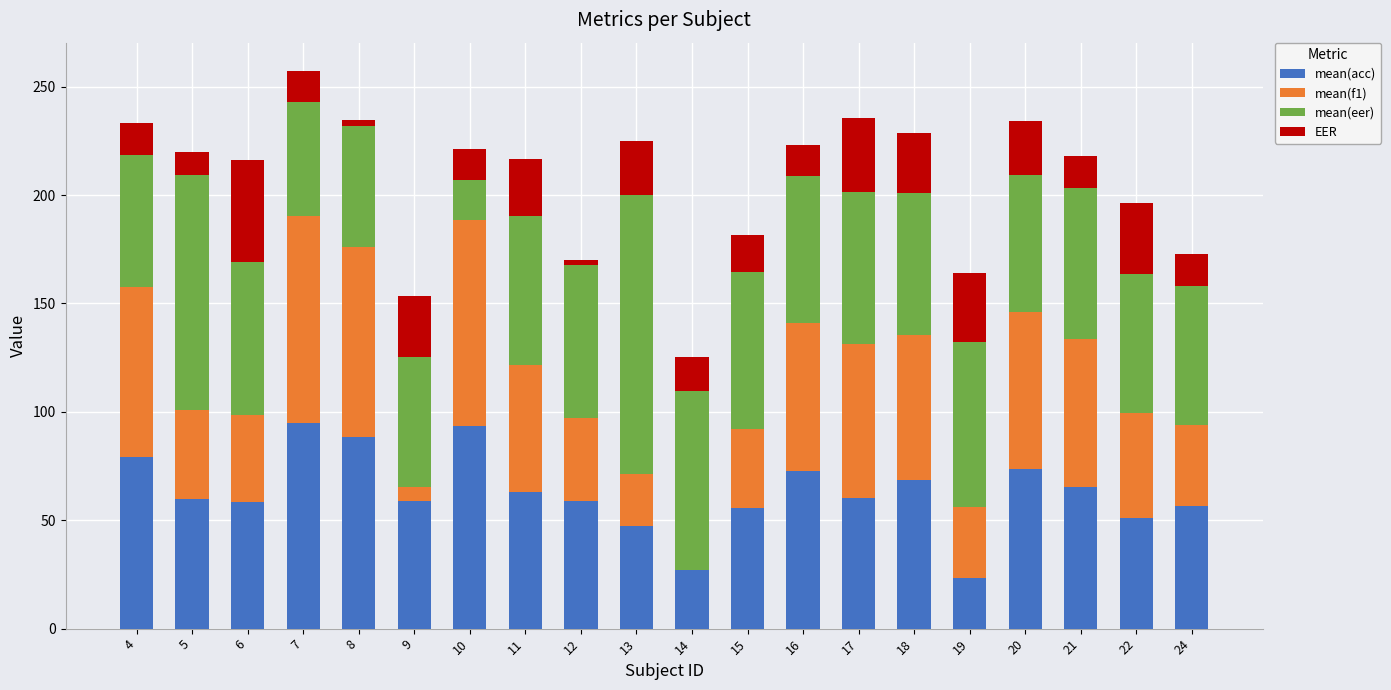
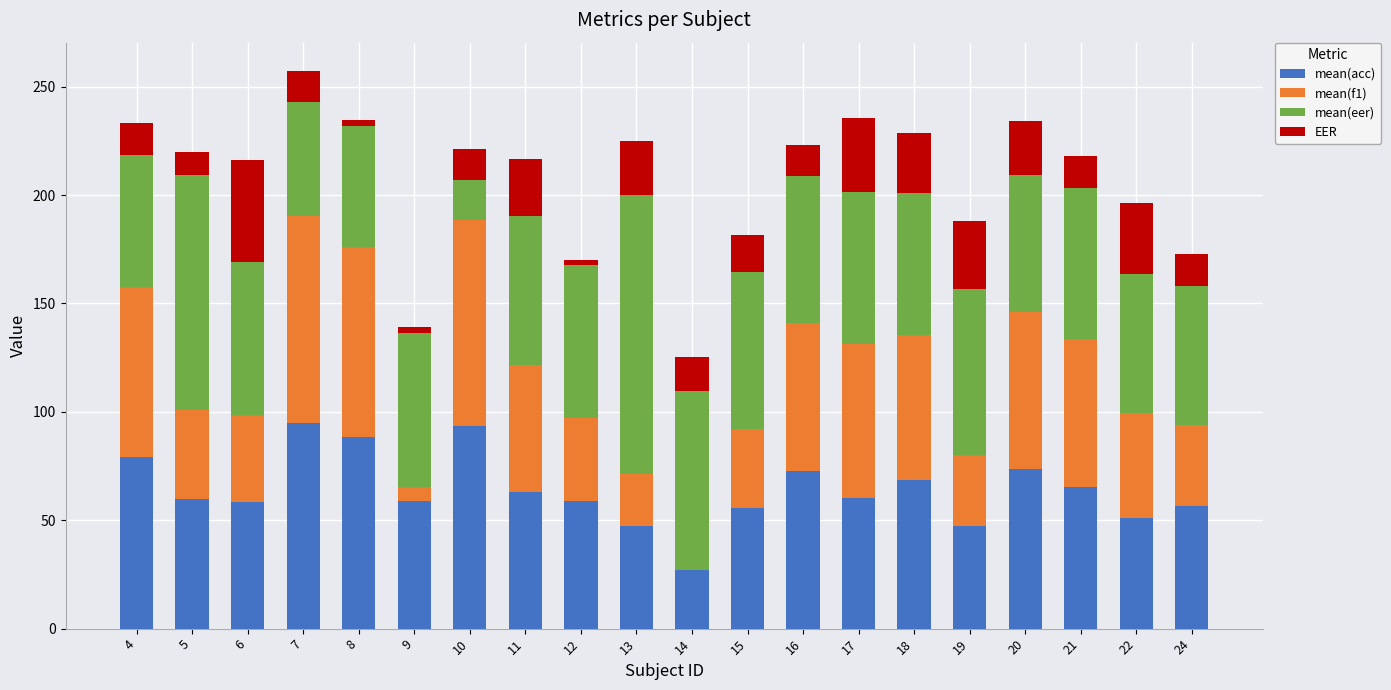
mean(eer), 9: 60 -> 71
EER, 9: 28 -> 3
mean(acc), 19: 23 -> 47
